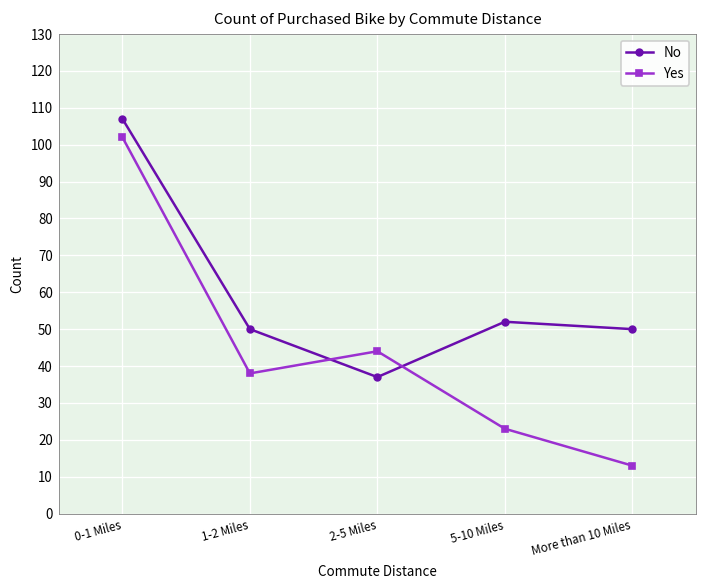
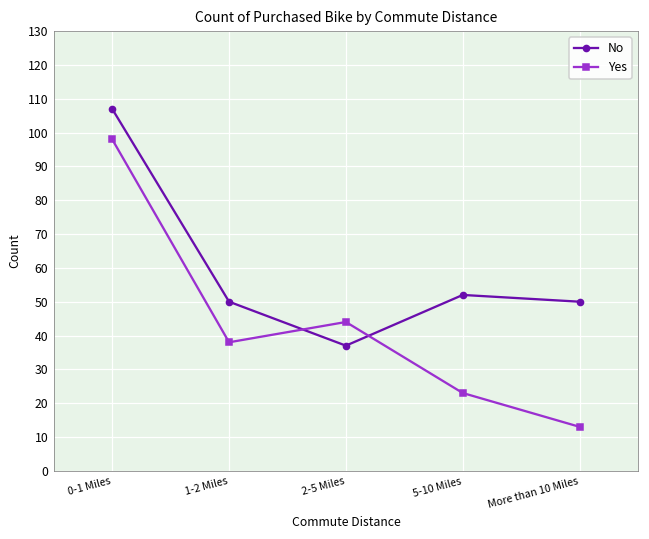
Yes, 0-1 Miles: 102 -> 98
